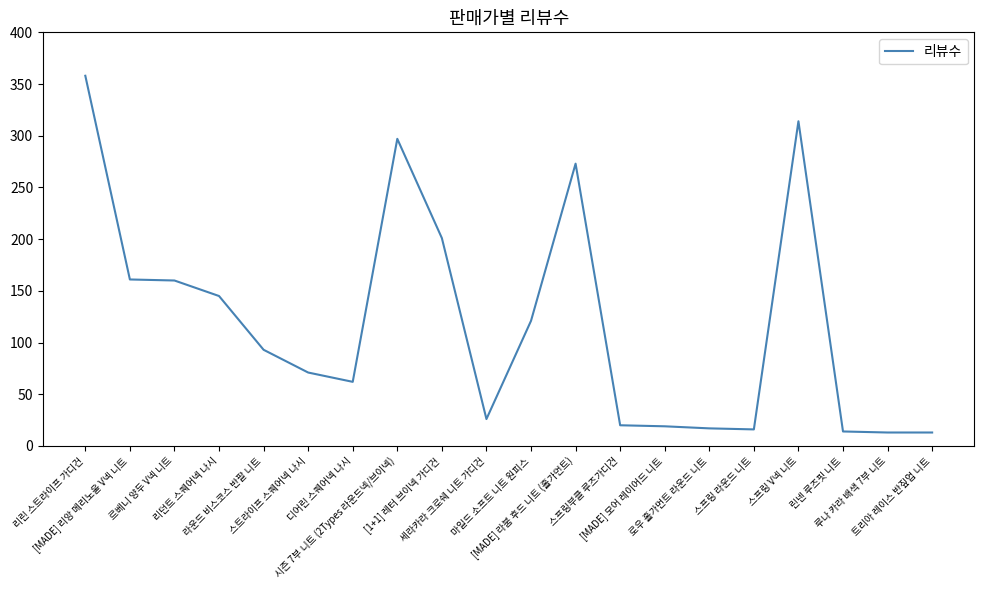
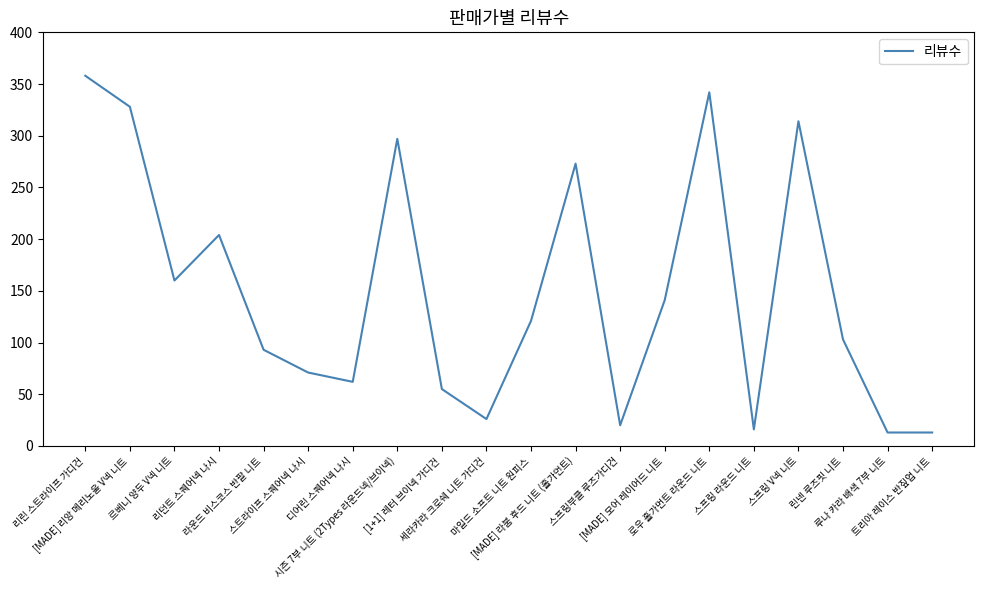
[MADE] 리앙 메리노울 V넥 니트: 161 -> 328
리던트 스퀘어넥 나시: 145 -> 204
[1+1] 레터 브이넥 가디건: 201 -> 55
[MADE] 모어 레이어드 니트: 19 -> 141
로우 홀가먼트 라운드 니트: 17 -> 342
린넨 루즈핏 니트: 14 -> 103
